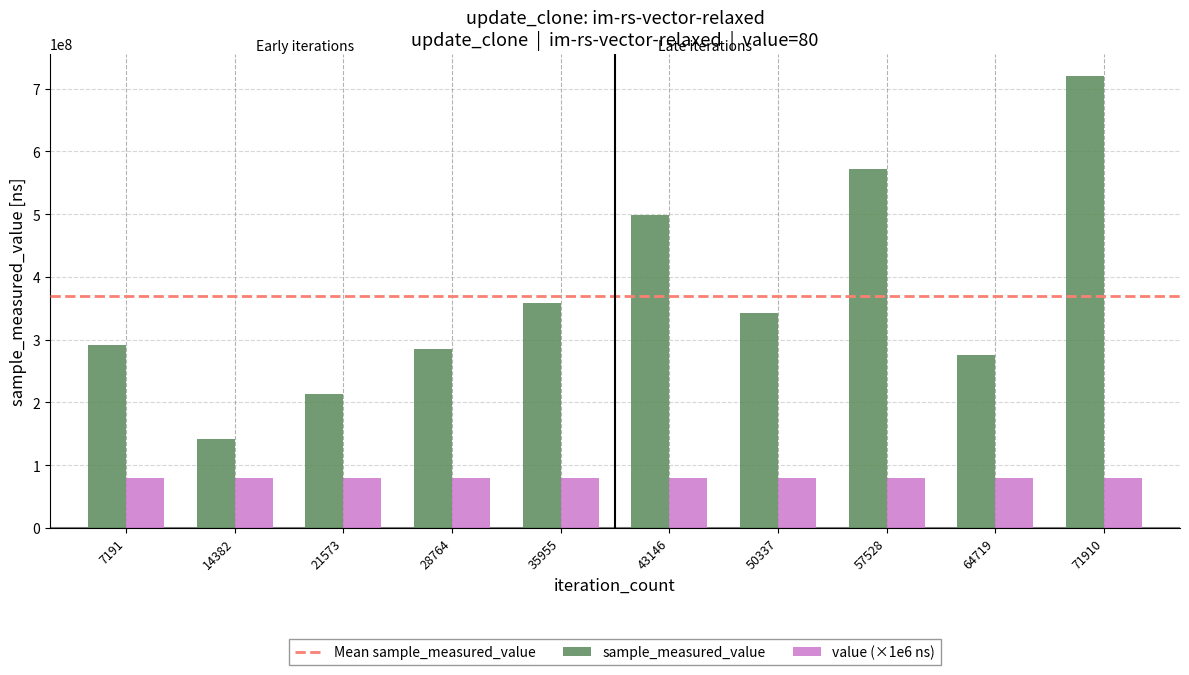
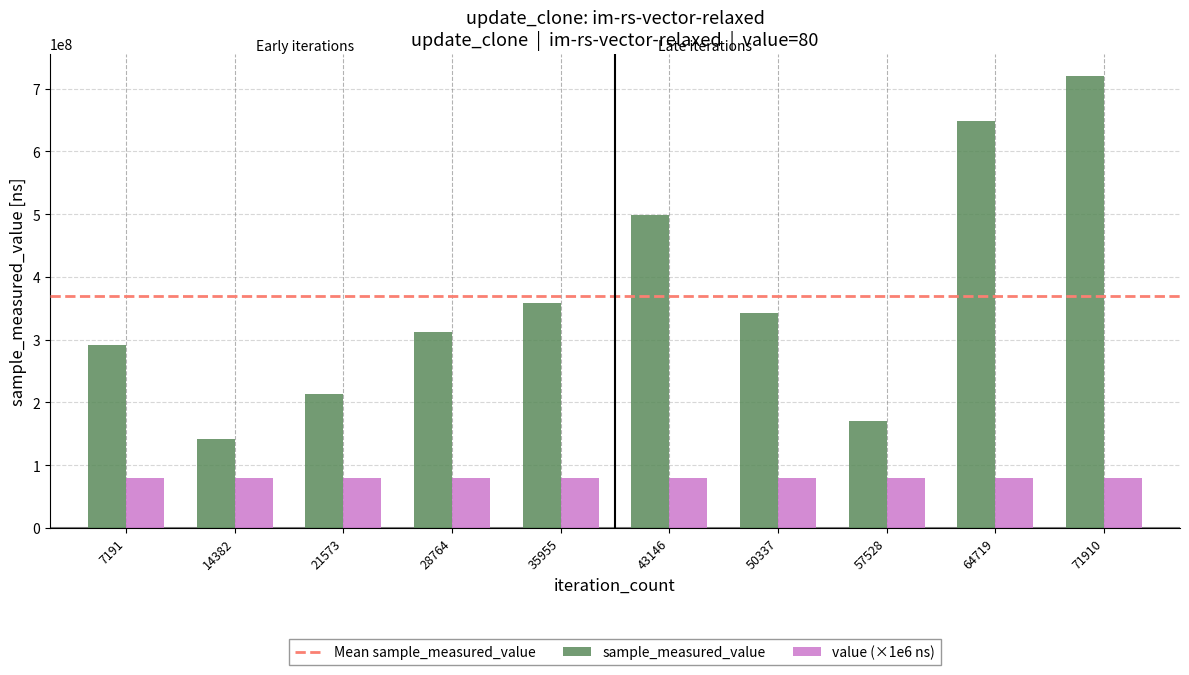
sample_measured_value, 28764: 280000000 -> 310000000
sample_measured_value, 57528: 570000000 -> 170000000
sample_measured_value, 64719: 280000000 -> 650000000
